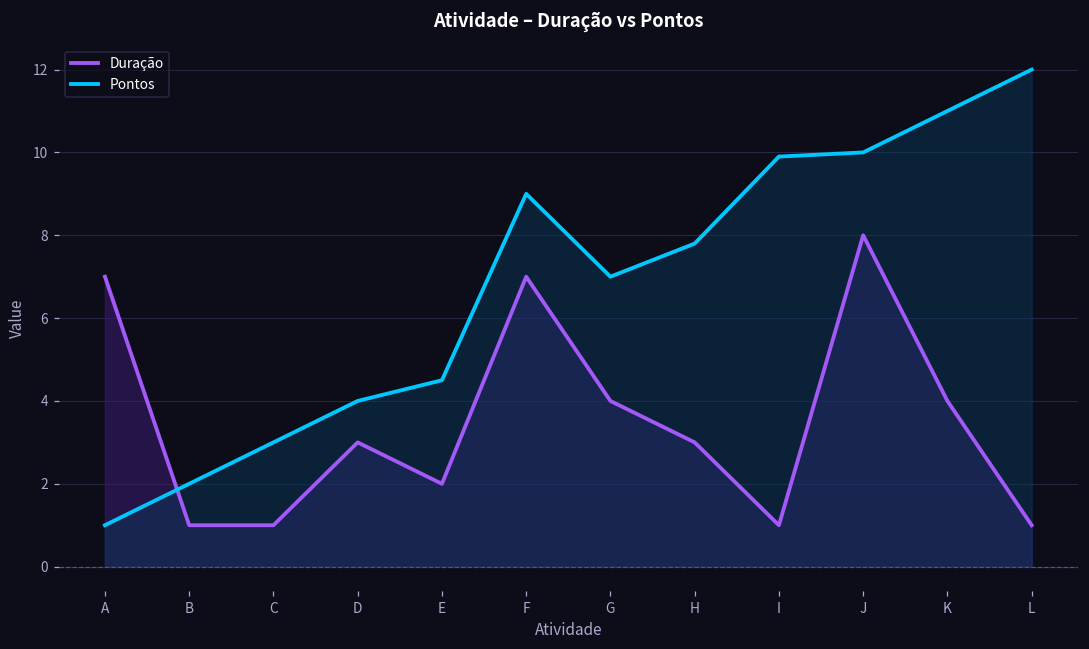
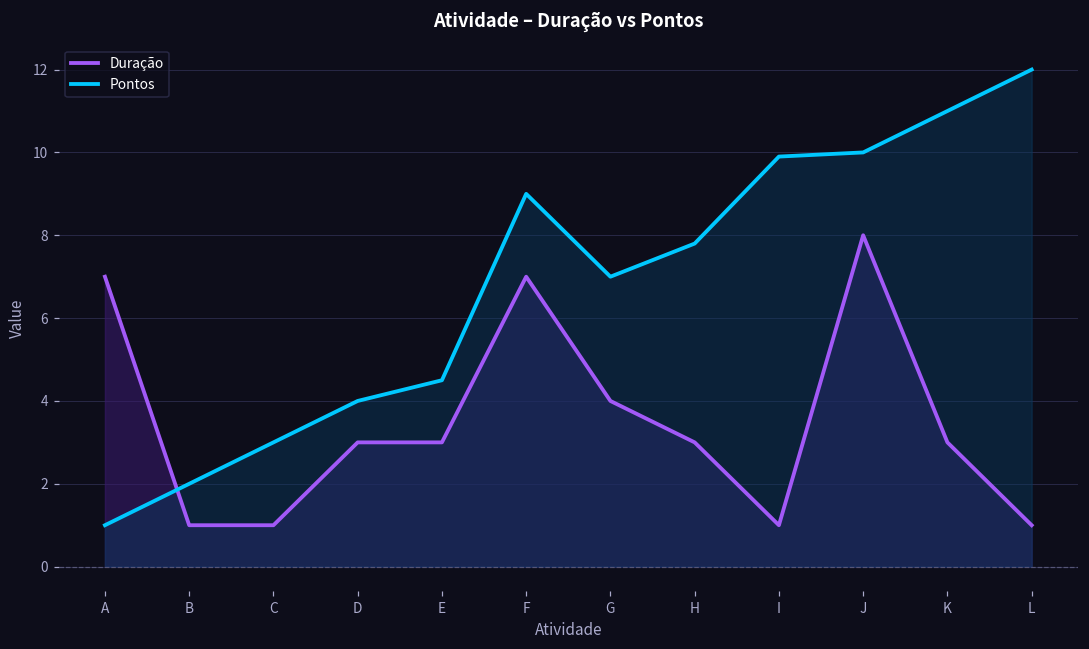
Duração, E: 2 -> 3
Duração, K: 4 -> 3
